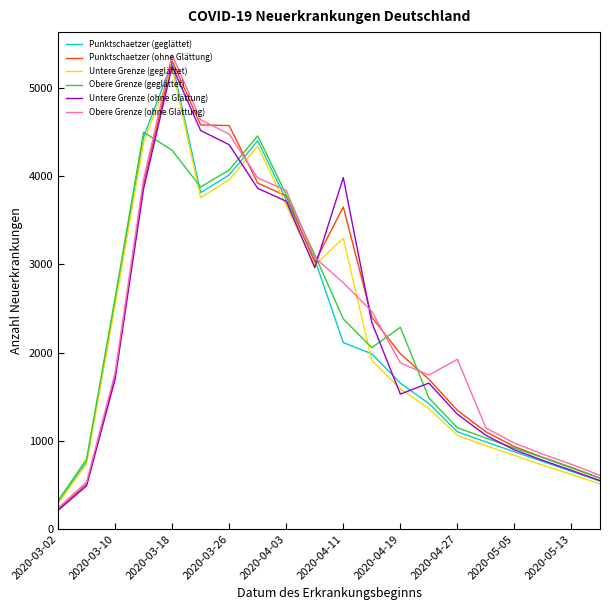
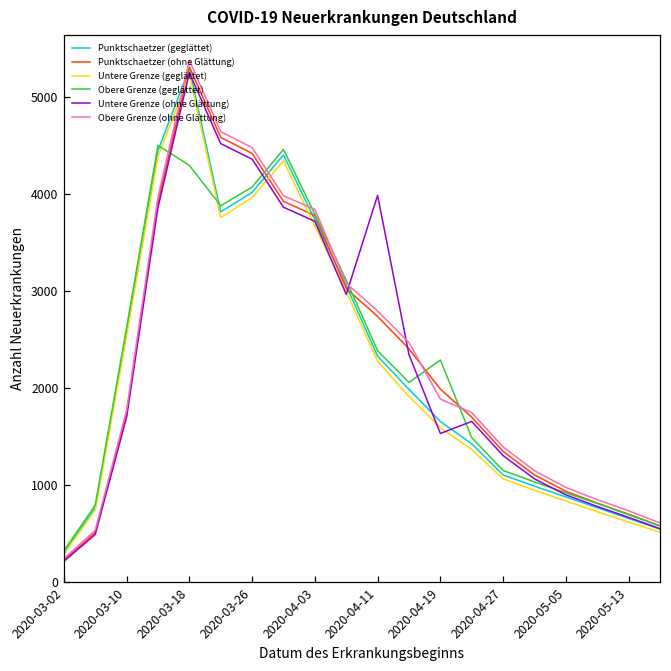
Punktschaetzer (ohne Glättung), 2020-03-26: 4600 -> 4400
Punktschaetzer (geglättet), 2020-04-11: 2100 -> 2300
Punktschaetzer (ohne Glättung), 2020-04-11: 3700 -> 2700
Untere Grenze (geglättet), 2020-04-11: 3300 -> 2300
Obere Grenze (ohne Glättung), 2020-04-27: 1900 -> 1400
